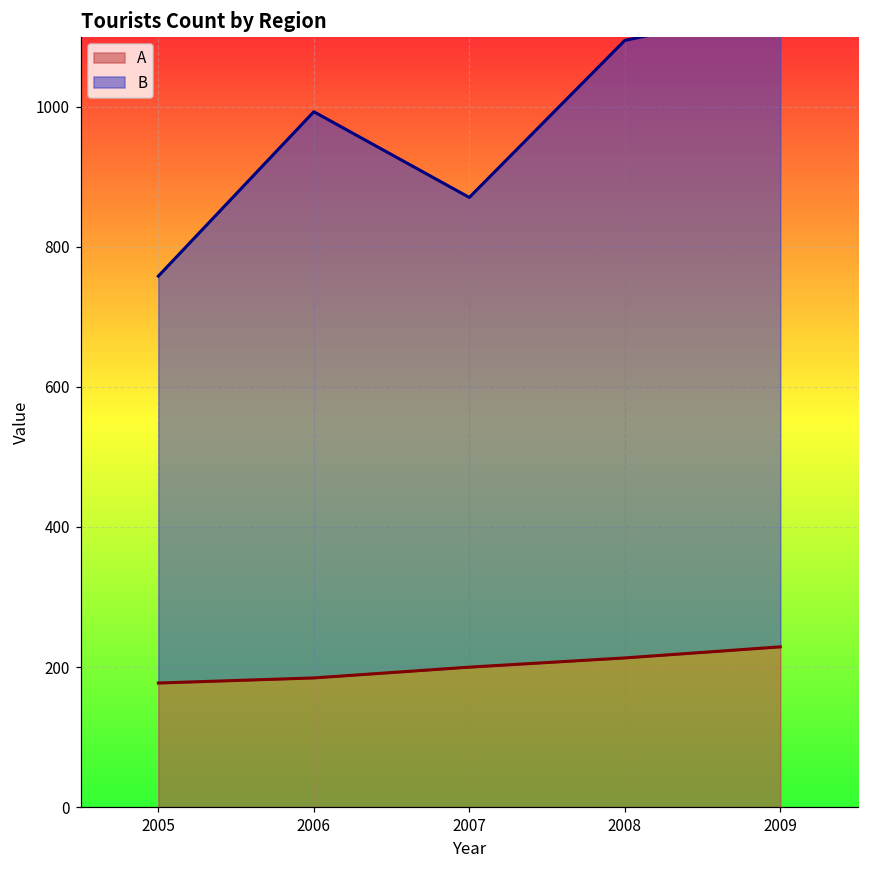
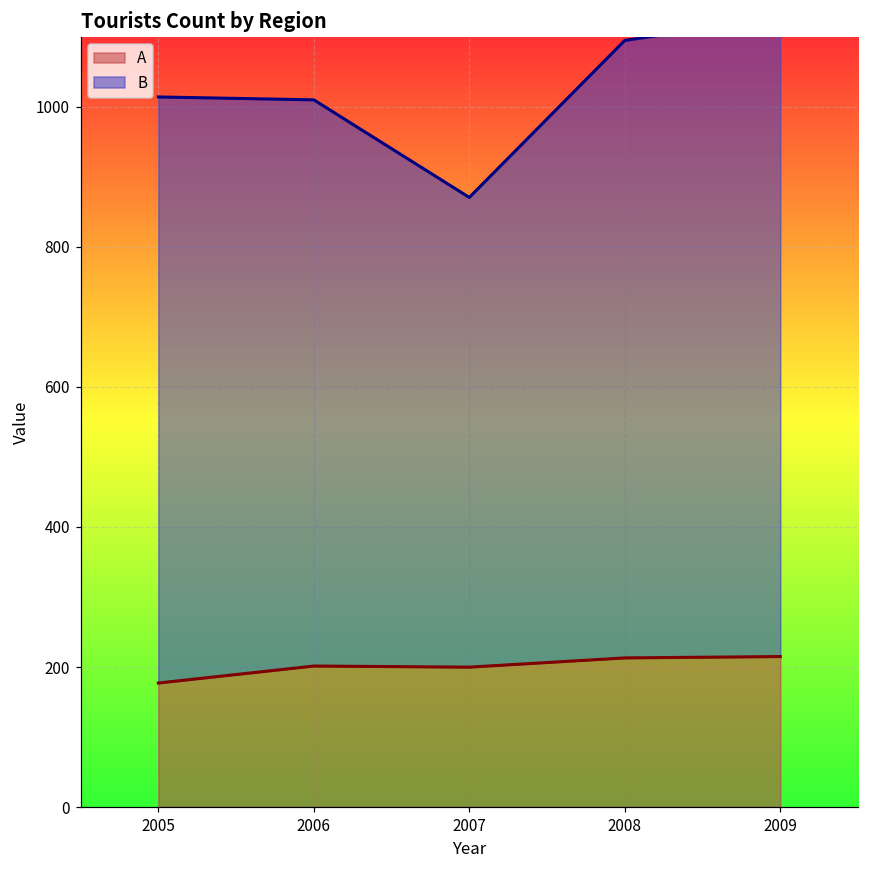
B, 2005: 580 -> 840
A, 2006: 180 -> 200
A, 2009: 230 -> 210
